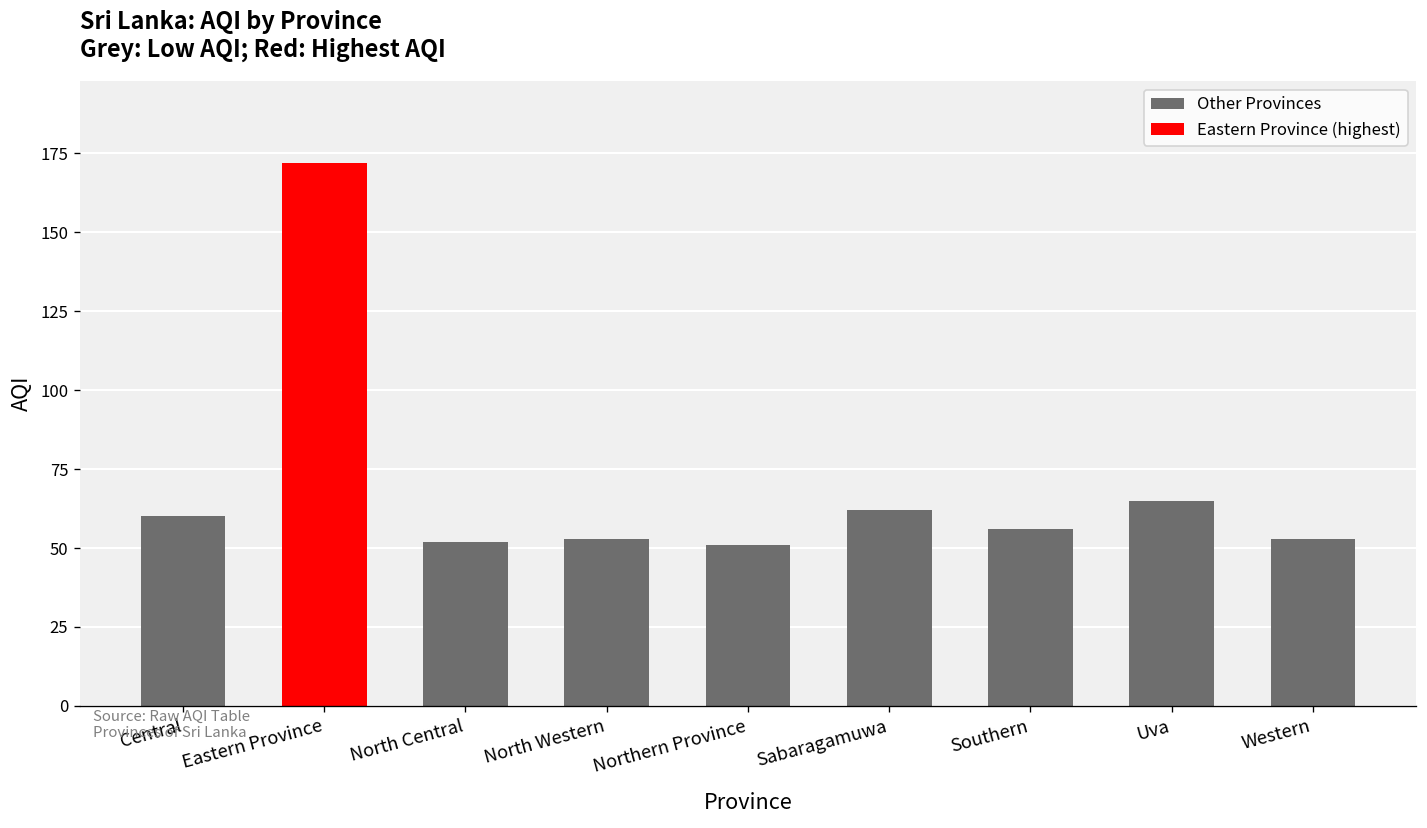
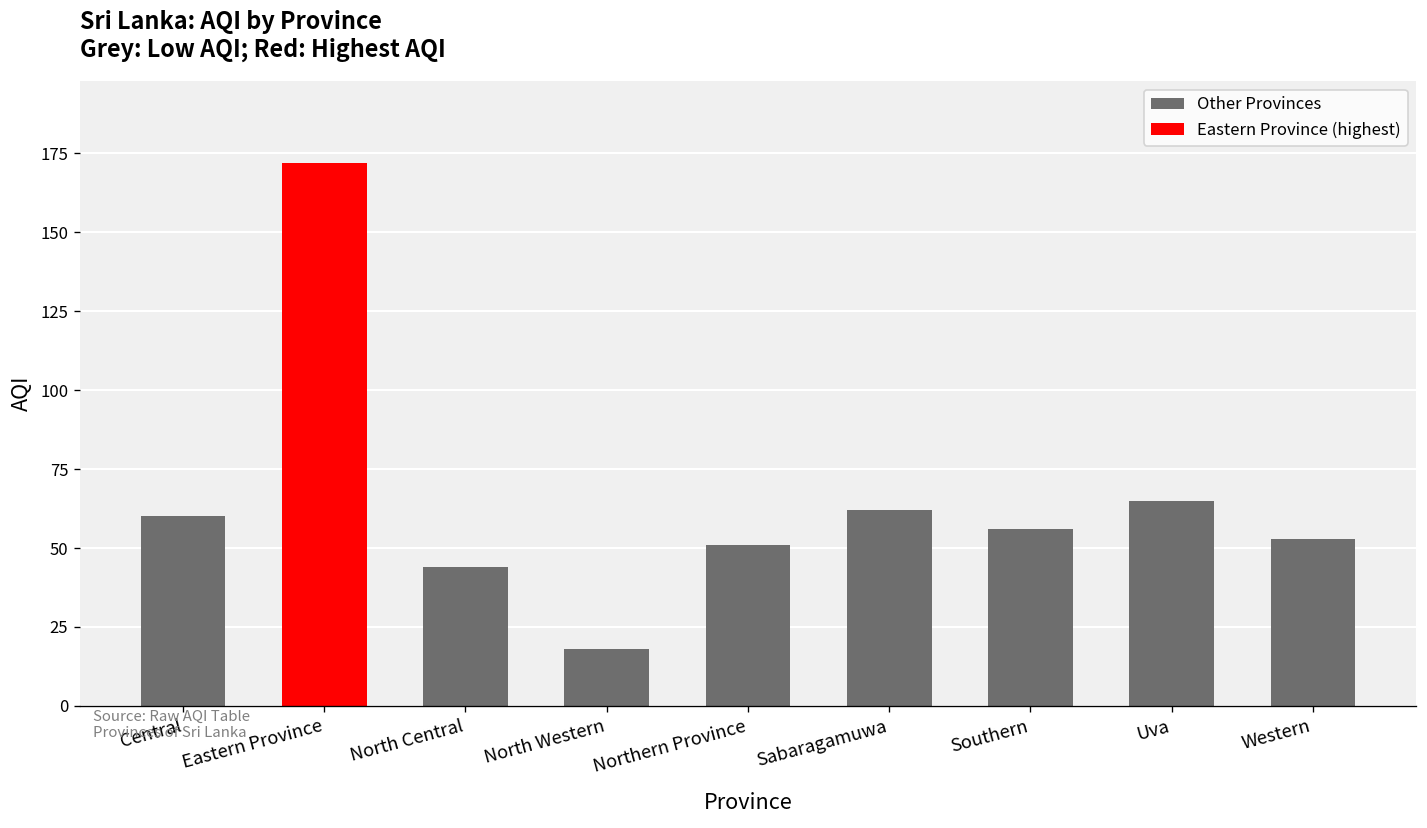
Other Provinces, North Central: 52 -> 44
Other Provinces, North Western: 53 -> 18
